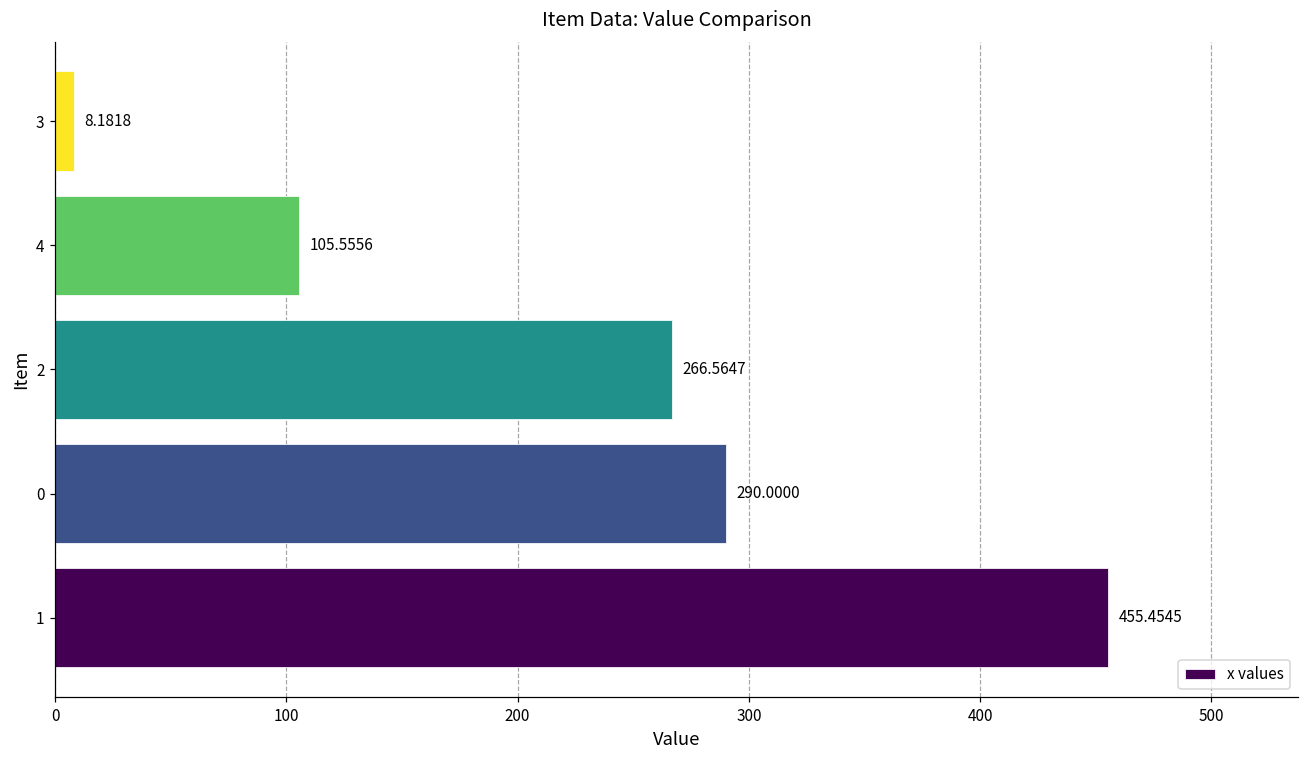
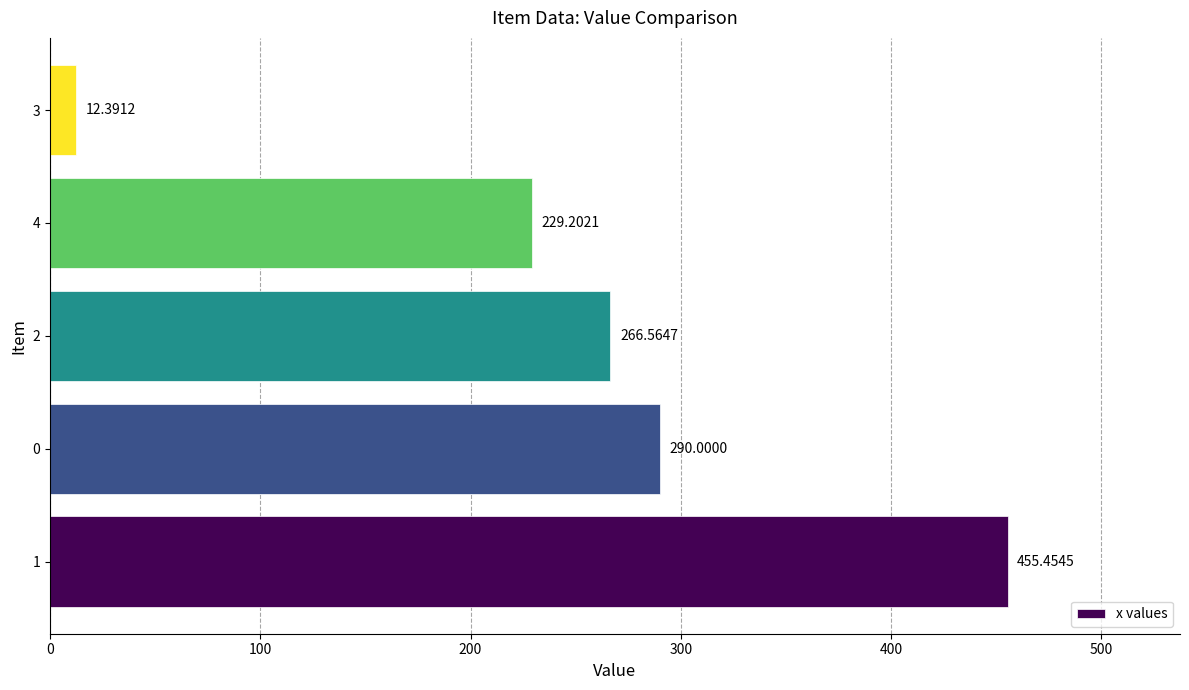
3: 8.1818 -> 12.3912
4: 105.5556 -> 229.2021
